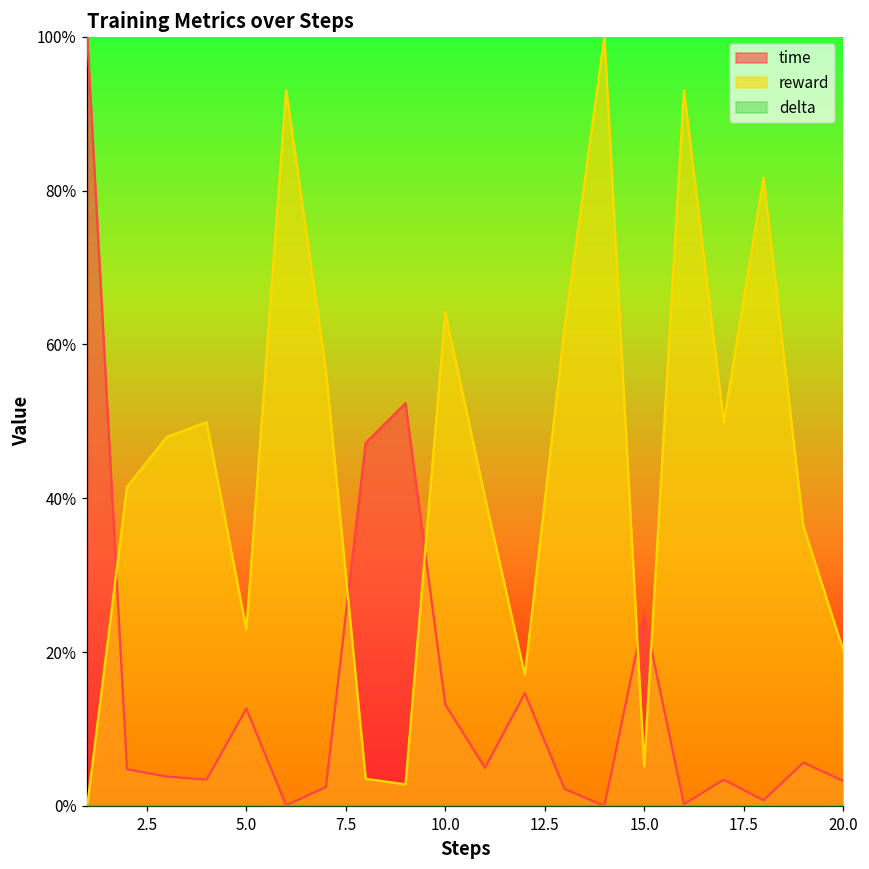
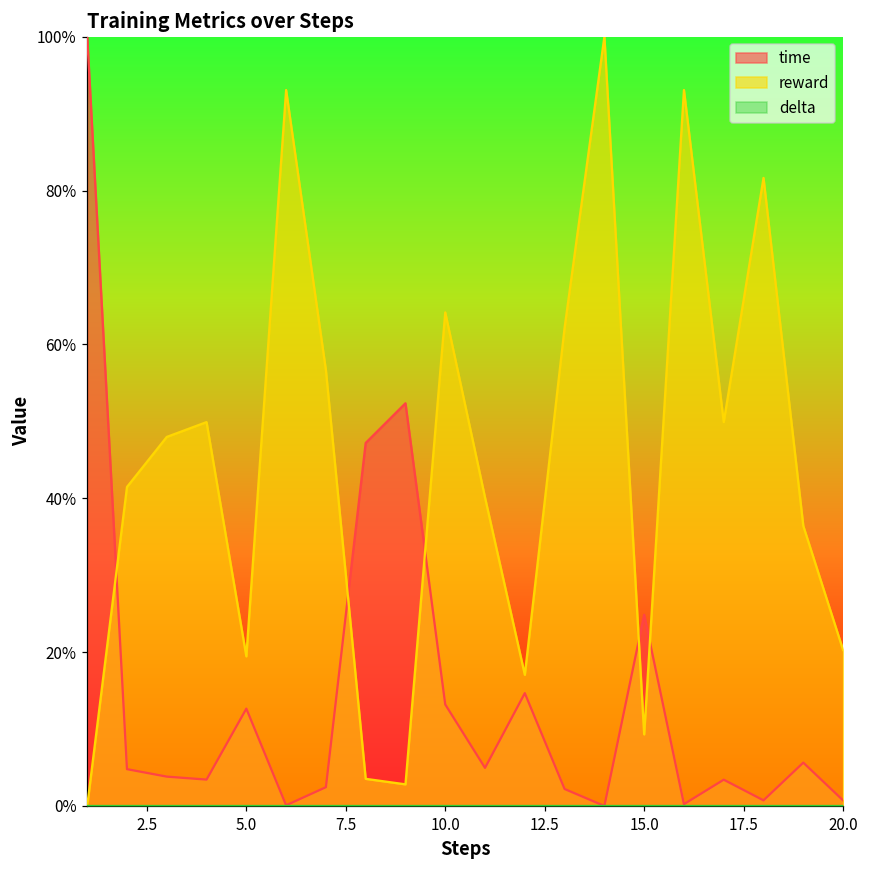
reward, 5.0: 23% -> 19%
reward, 15.0: 5% -> 9%
time, 20.0: 3% -> 1%
